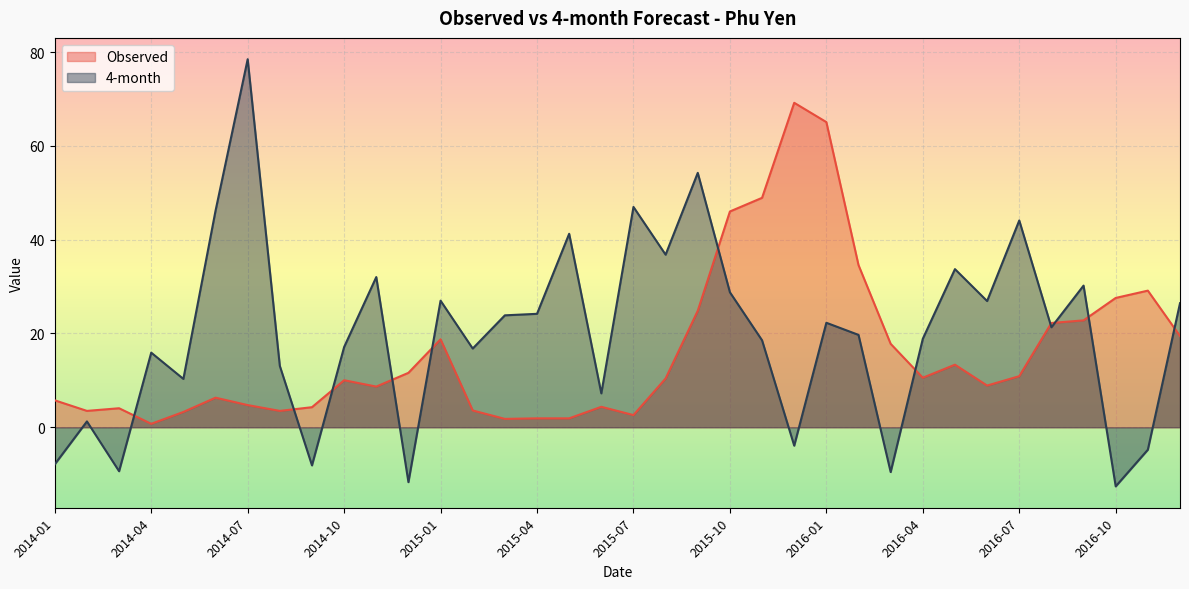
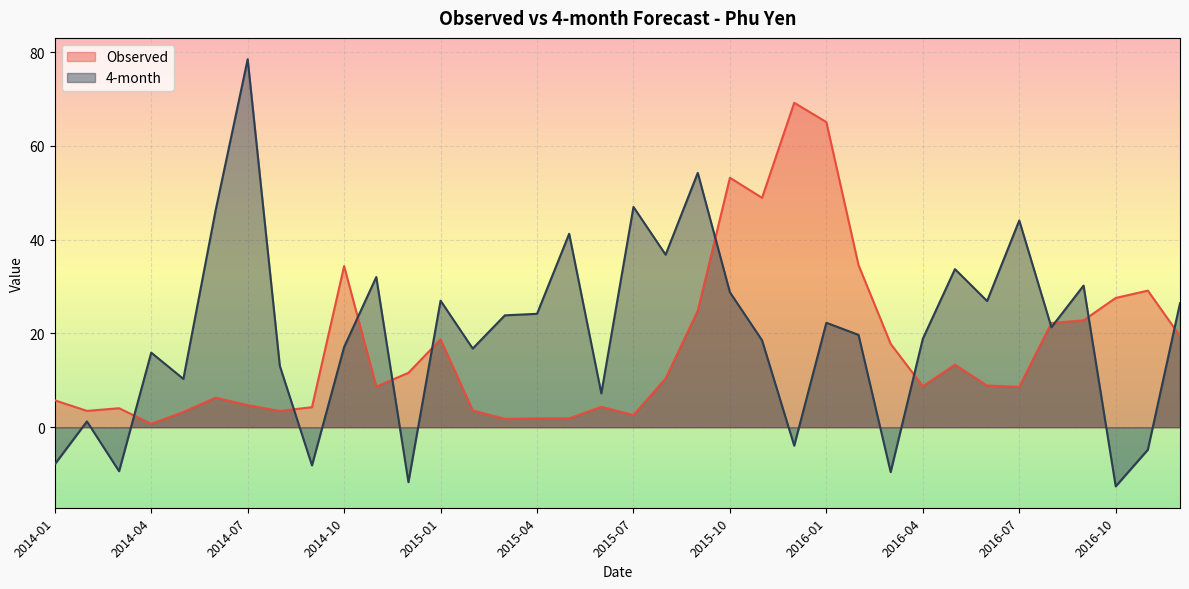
Observed, 2014-10: 10 -> 34
Observed, 2015-10: 46 -> 53
Observed, 2016-04: 11 -> 9
Observed, 2016-07: 11 -> 9
